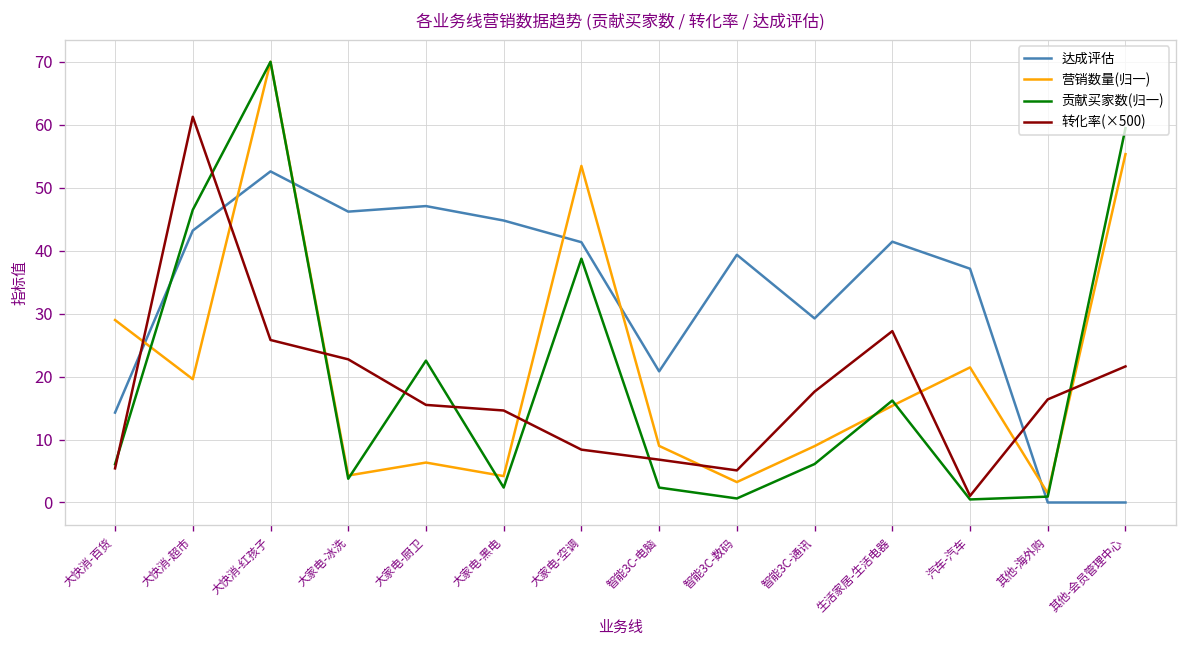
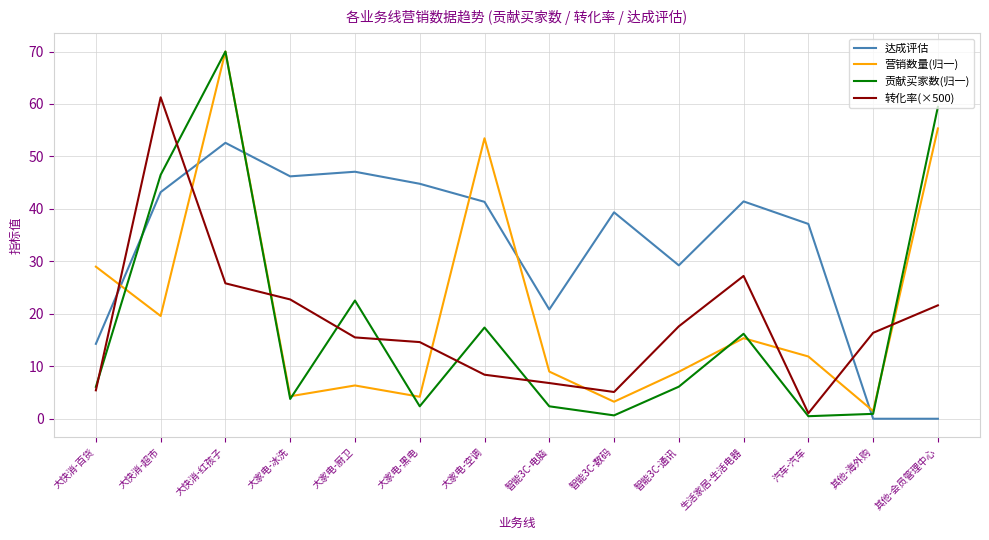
贡献买家数(归一), 大家电-空调: 39 -> 17
营销数量(归一), 汽车-汽车: 21 -> 12
